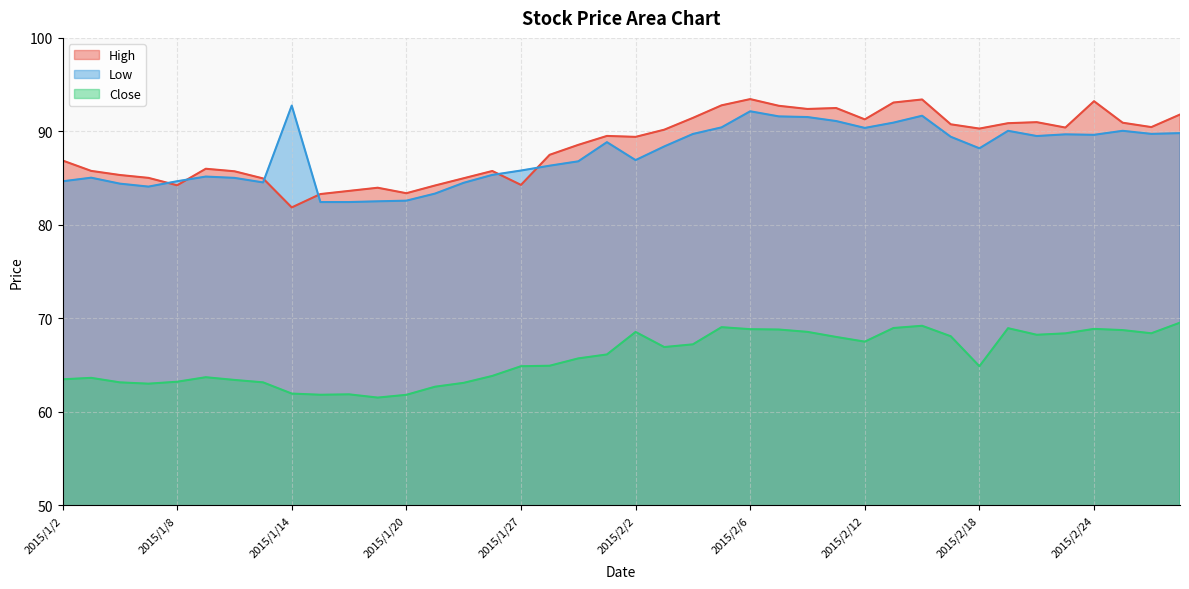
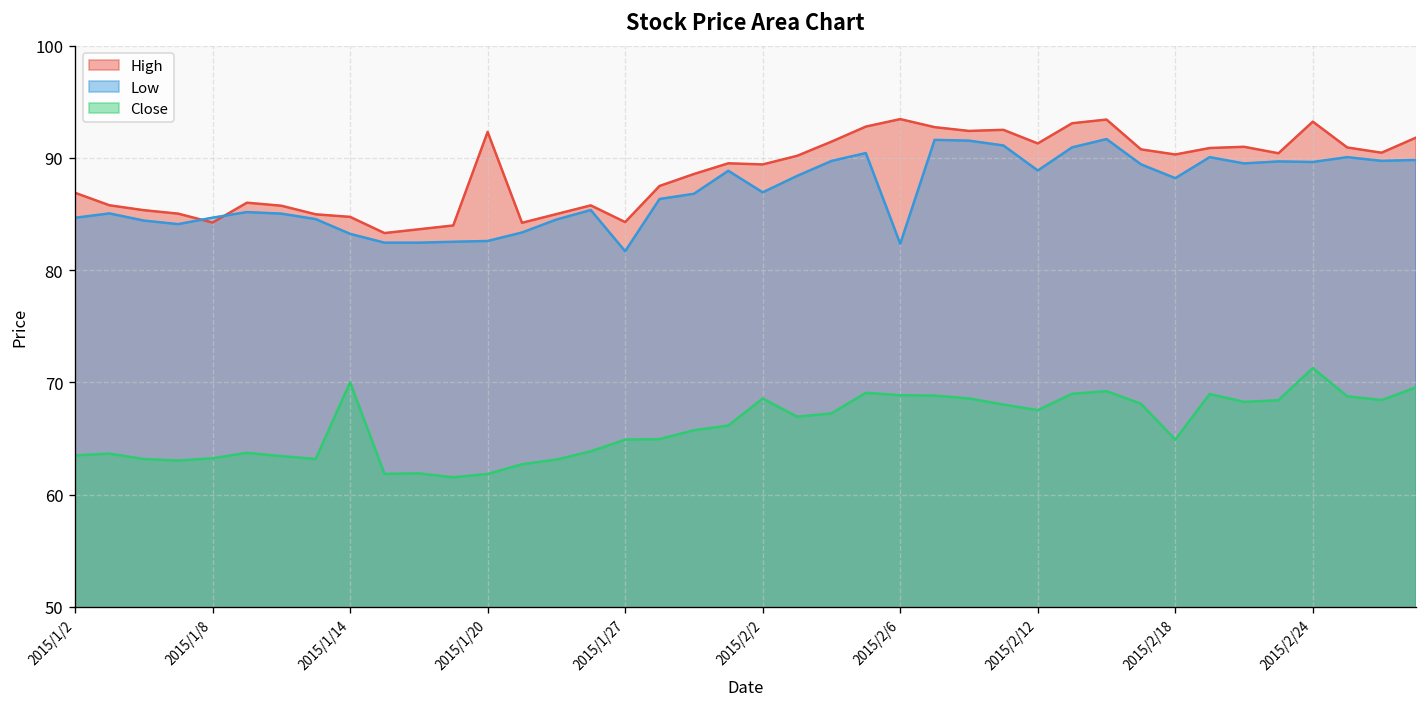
High, 2015/1/14: 82 -> 85
Low, 2015/1/14: 93 -> 83
Close, 2015/1/14: 62 -> 70
High, 2015/1/20: 83 -> 92
Low, 2015/1/27: 86 -> 82
Low, 2015/2/6: 92 -> 82
Low, 2015/2/12: 90 -> 89
Close, 2015/2/24: 69 -> 71
